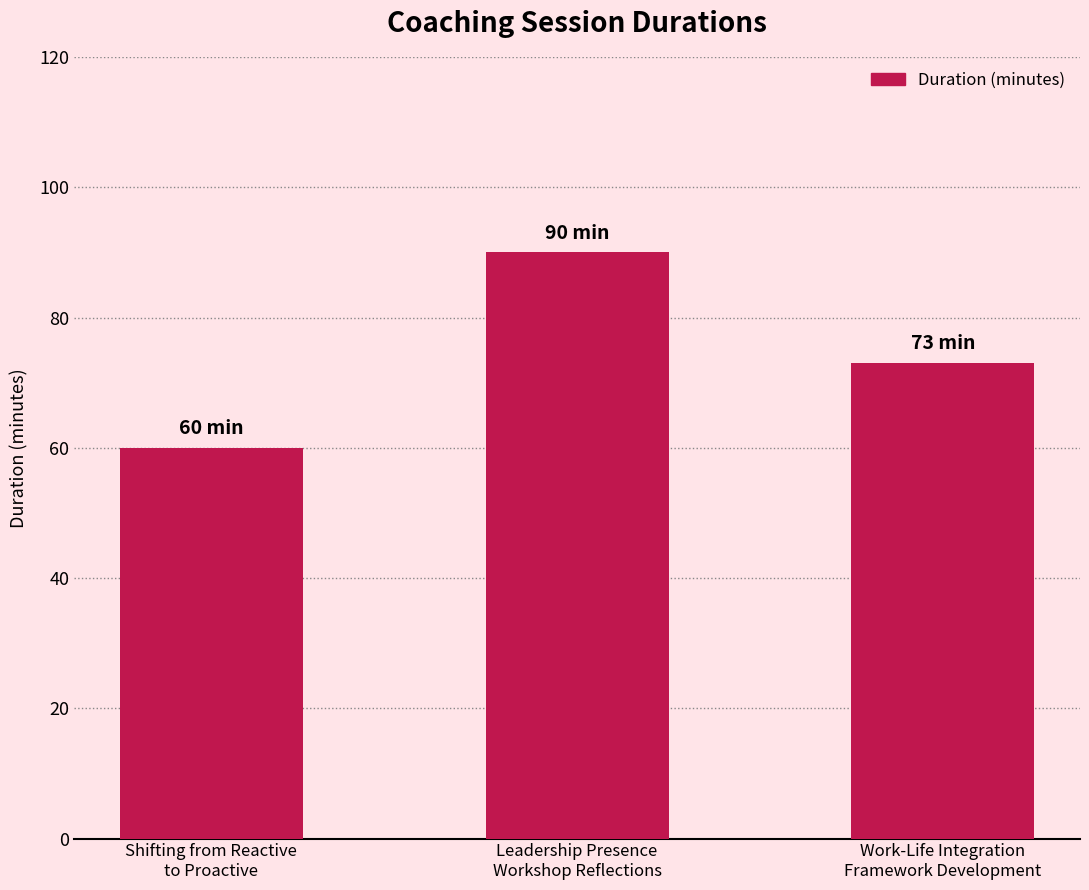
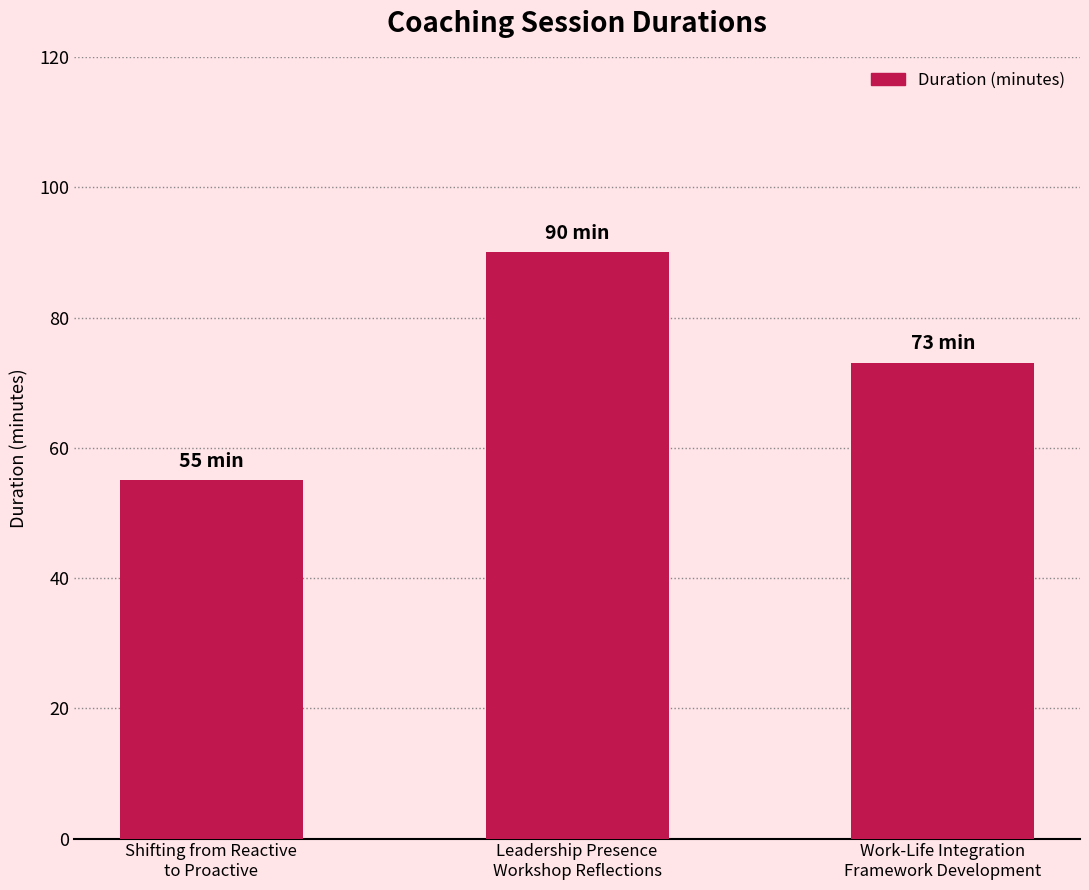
Shifting from Reactive to Proactive: 60 -> 55
